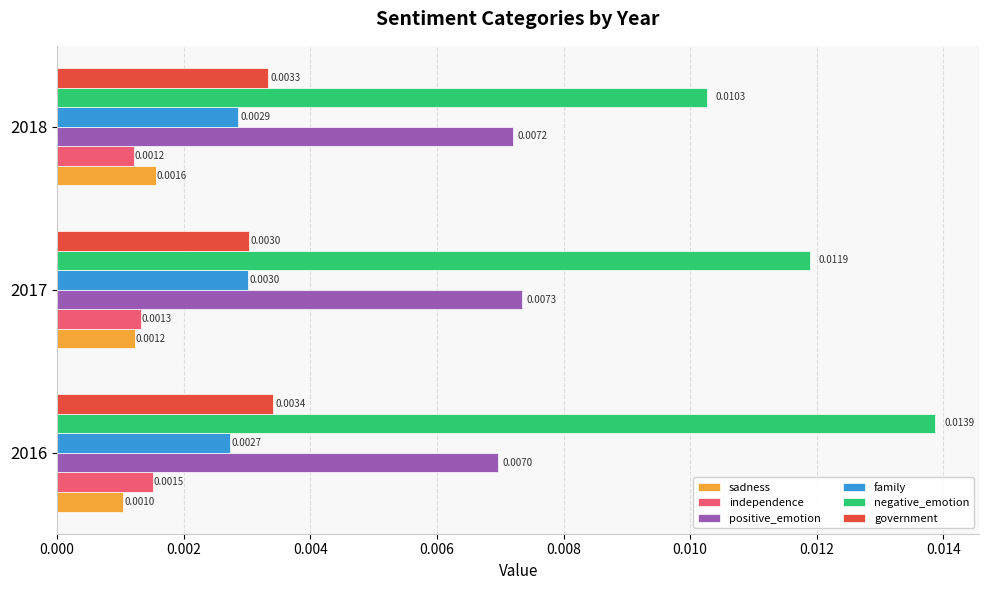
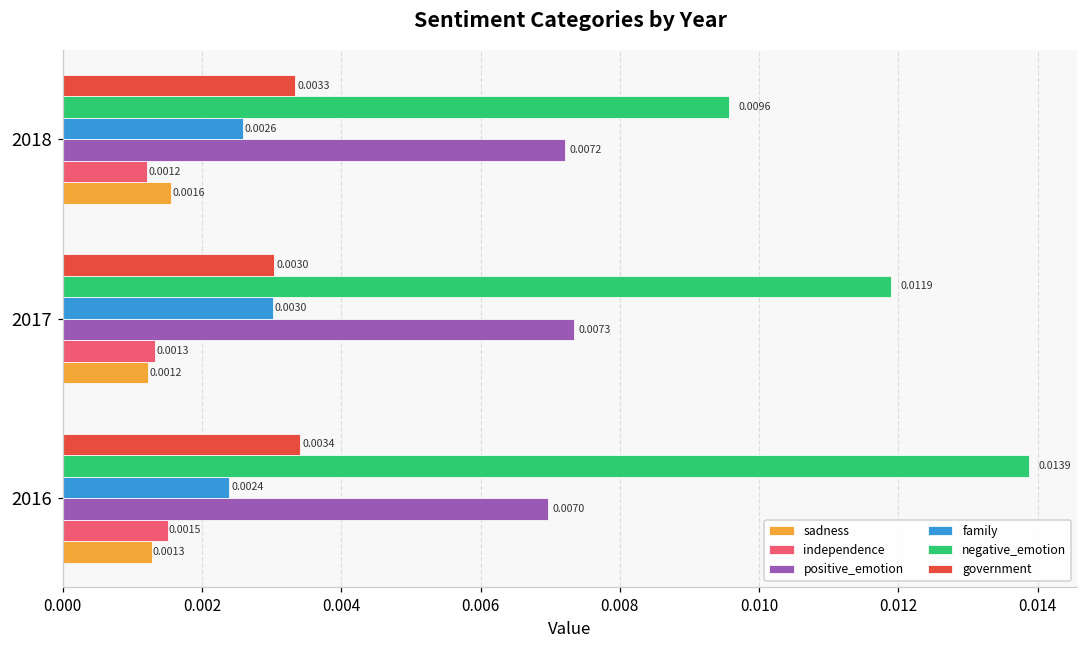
negative_emotion, 2018: 0.0103 -> 0.0096
family, 2018: 0.0029 -> 0.0026
family, 2016: 0.0027 -> 0.0024
sadness, 2016: 0.0010 -> 0.0013
